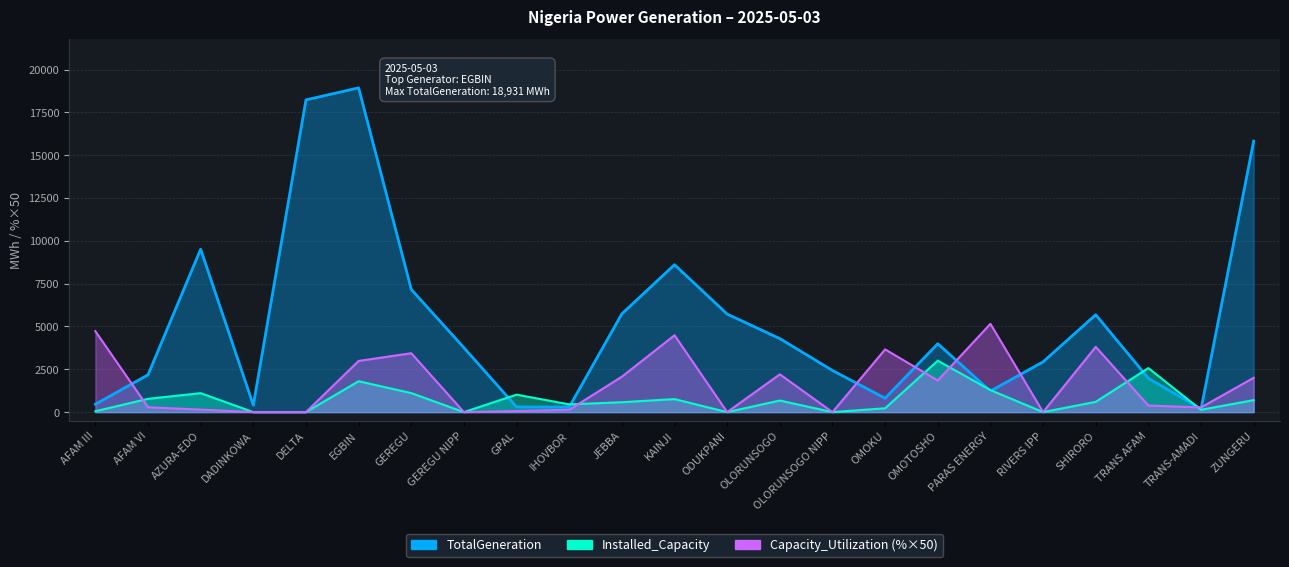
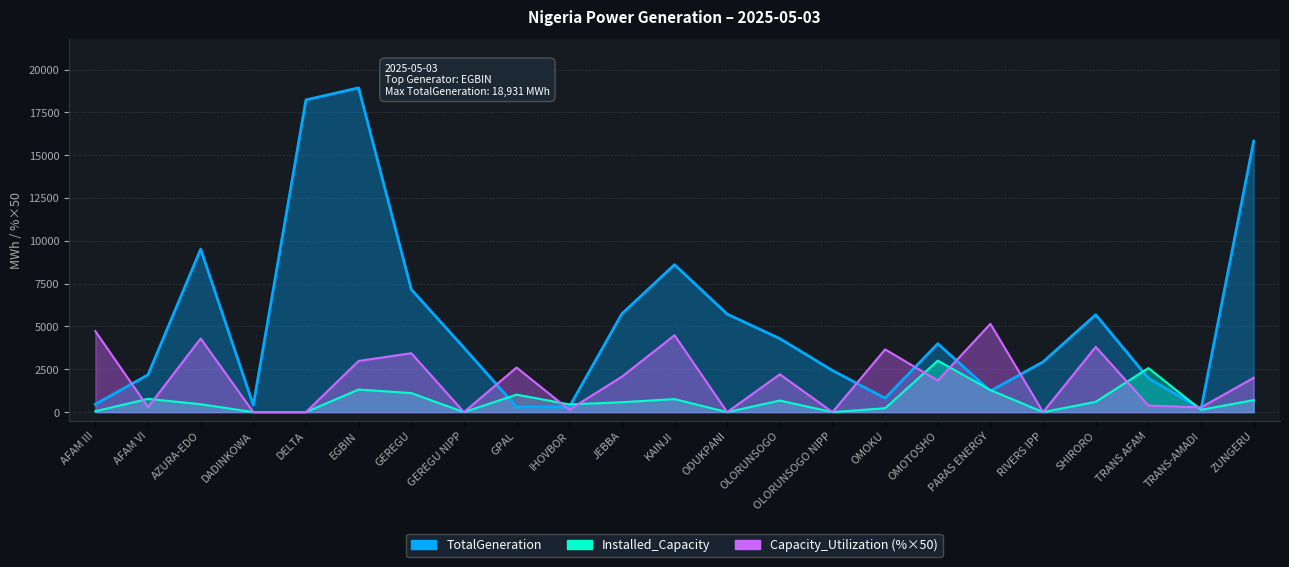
Installed_Capacity, AZURA-EDO: 1100 -> 500
Capacity_Utilization (%×50), AZURA-EDO: 100 -> 4300
Installed_Capacity, EGBIN: 1800 -> 1300
Capacity_Utilization (%×50), GPAL: 100 -> 2600
